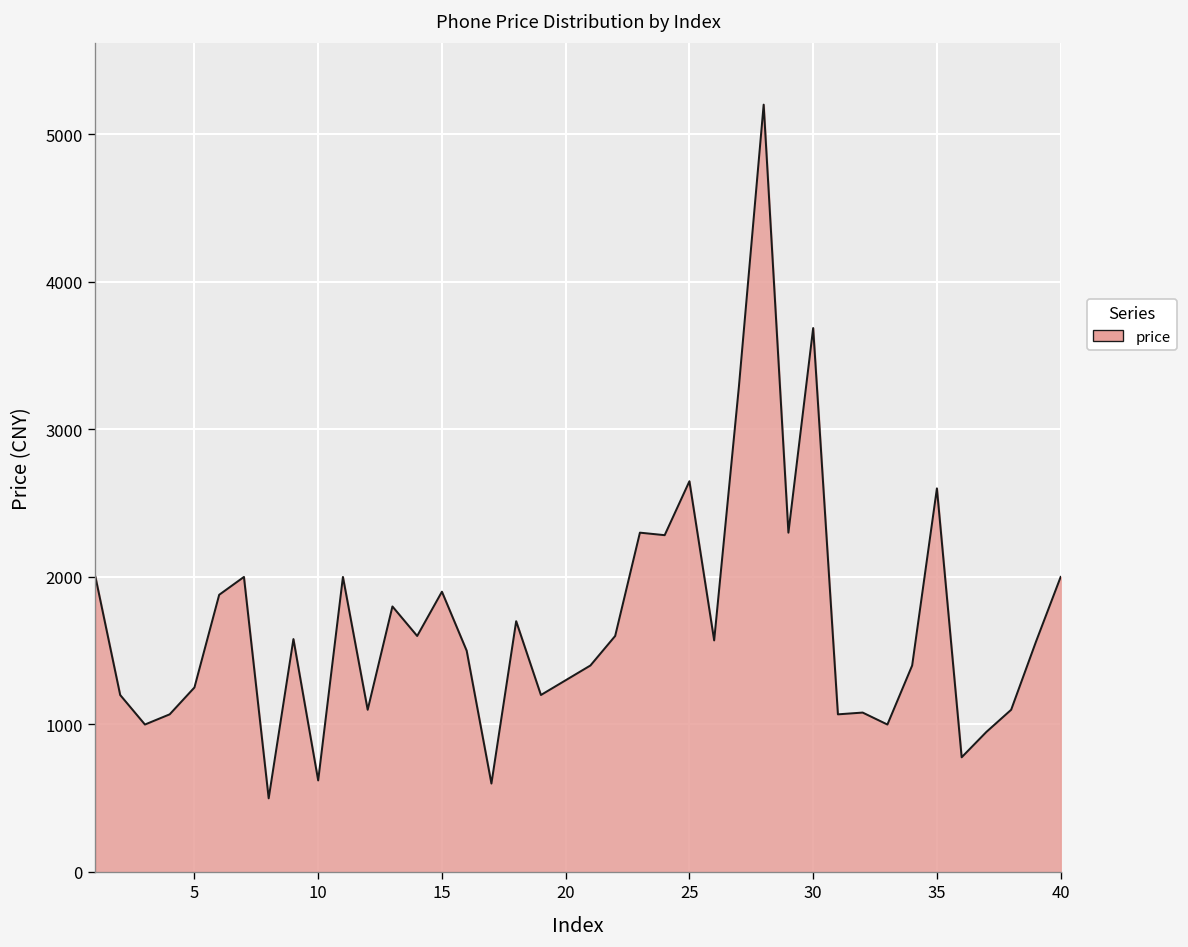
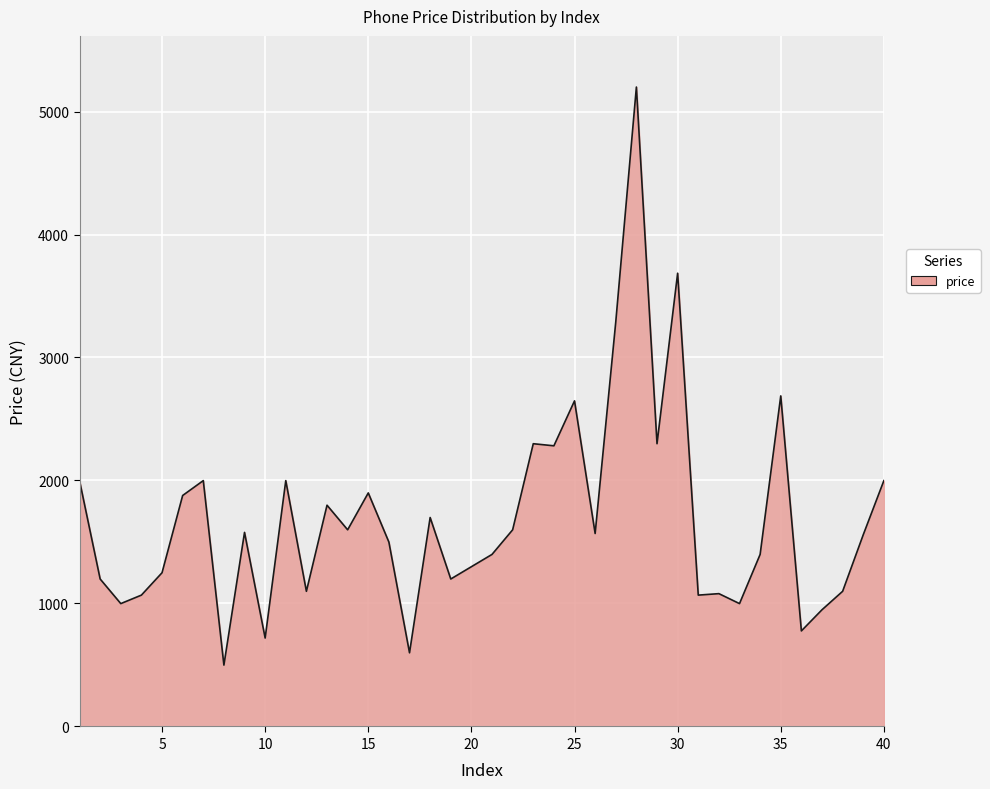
10: 620 -> 720
35: 2600 -> 2690
